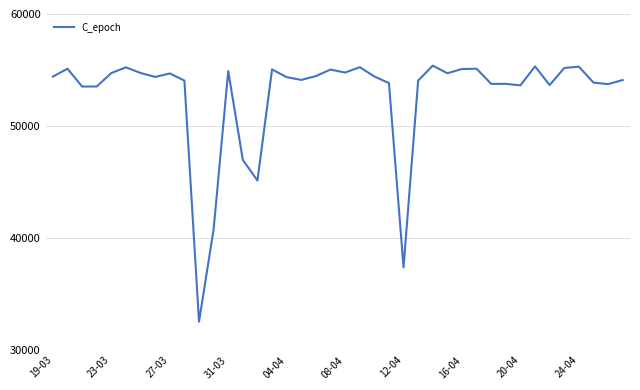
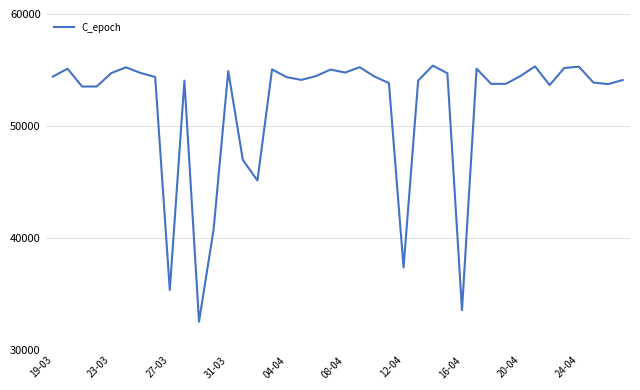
27-03: 54700 -> 35400
16-04: 55100 -> 33600
20-04: 53600 -> 54500
